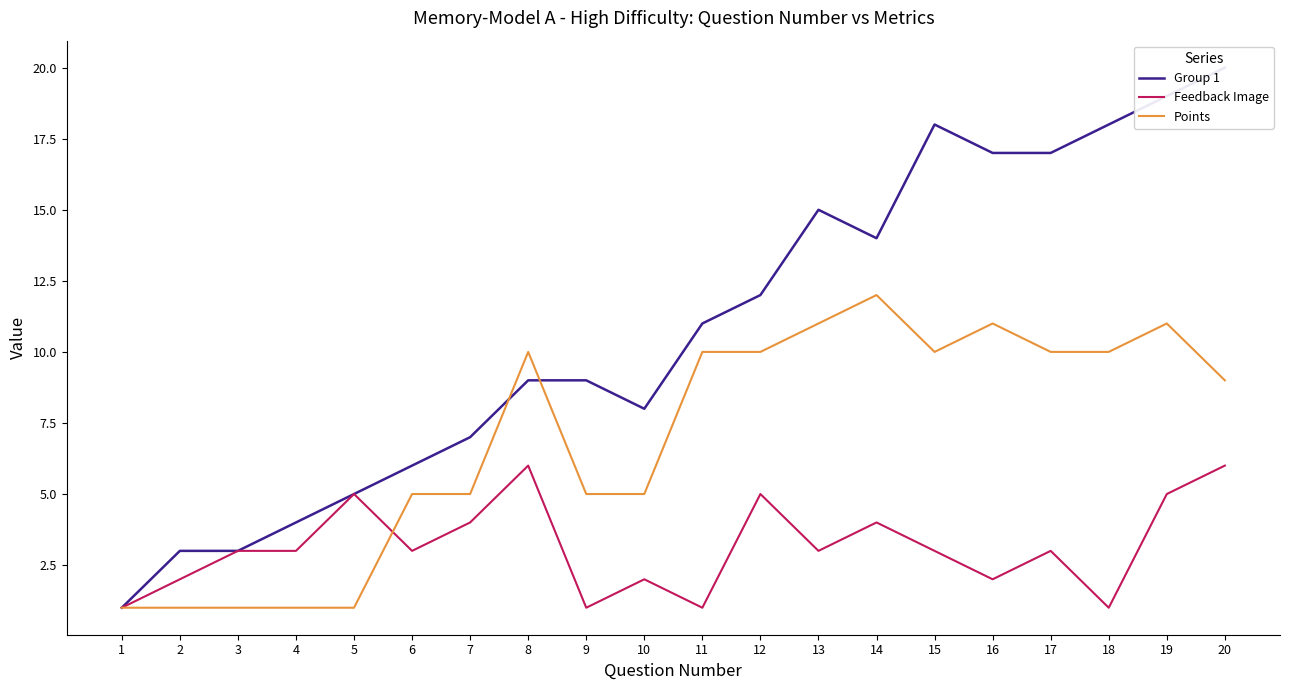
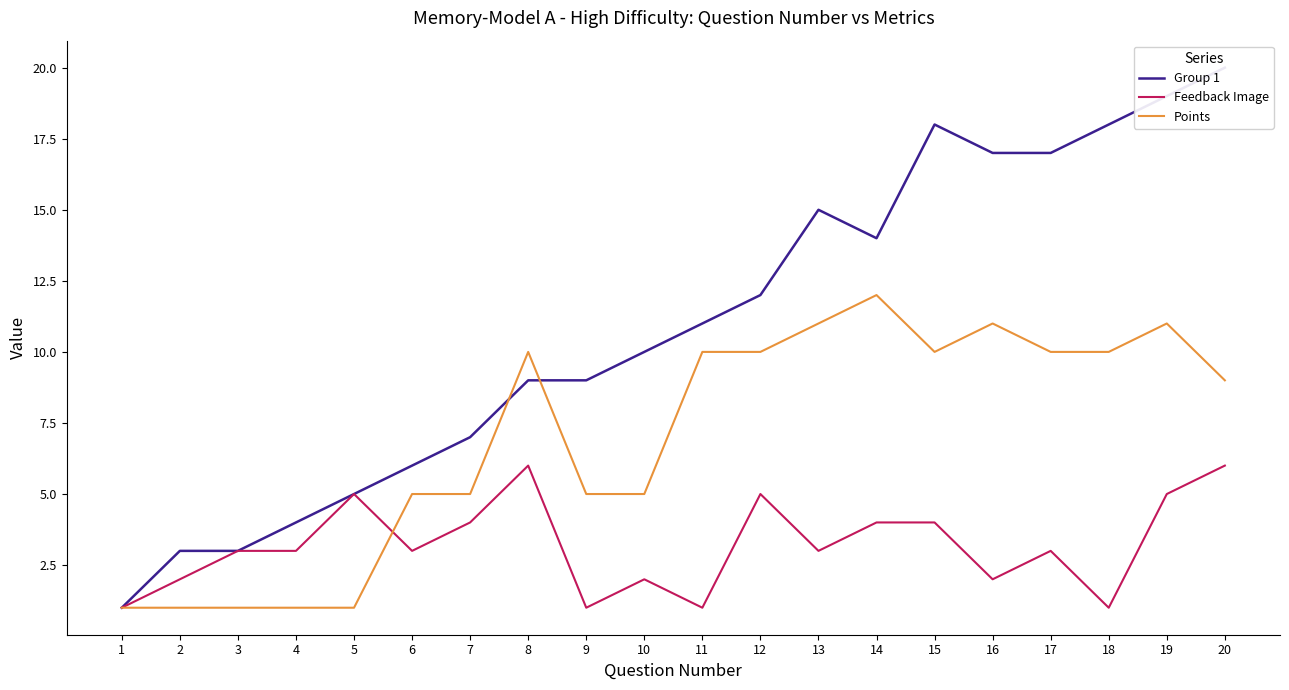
Group 1, 10: 8 -> 10
Feedback Image, 15: 3 -> 4
